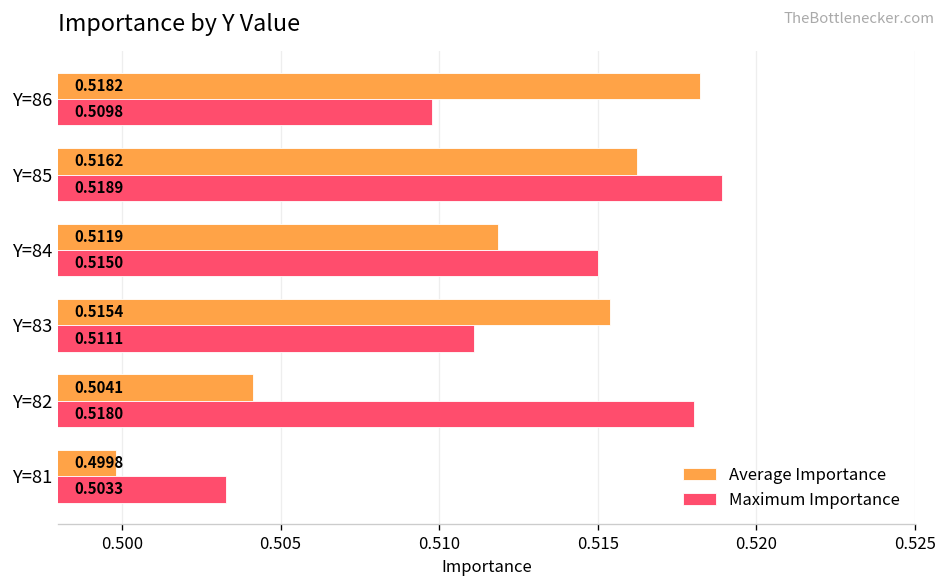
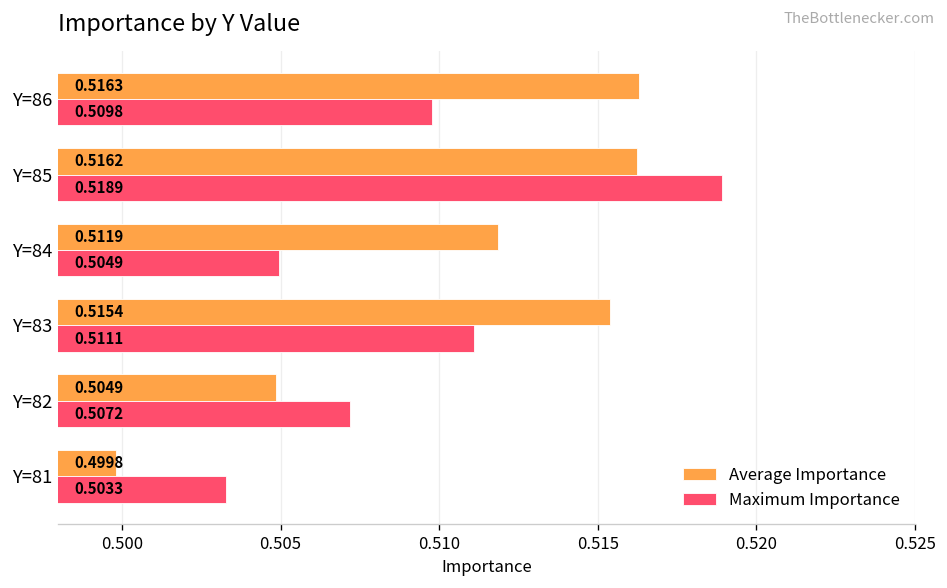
Average Importance, Y=86: 0.5182 -> 0.5163
Maximum Importance, Y=84: 0.5150 -> 0.5049
Average Importance, Y=82: 0.5041 -> 0.5049
Maximum Importance, Y=82: 0.5180 -> 0.5072
